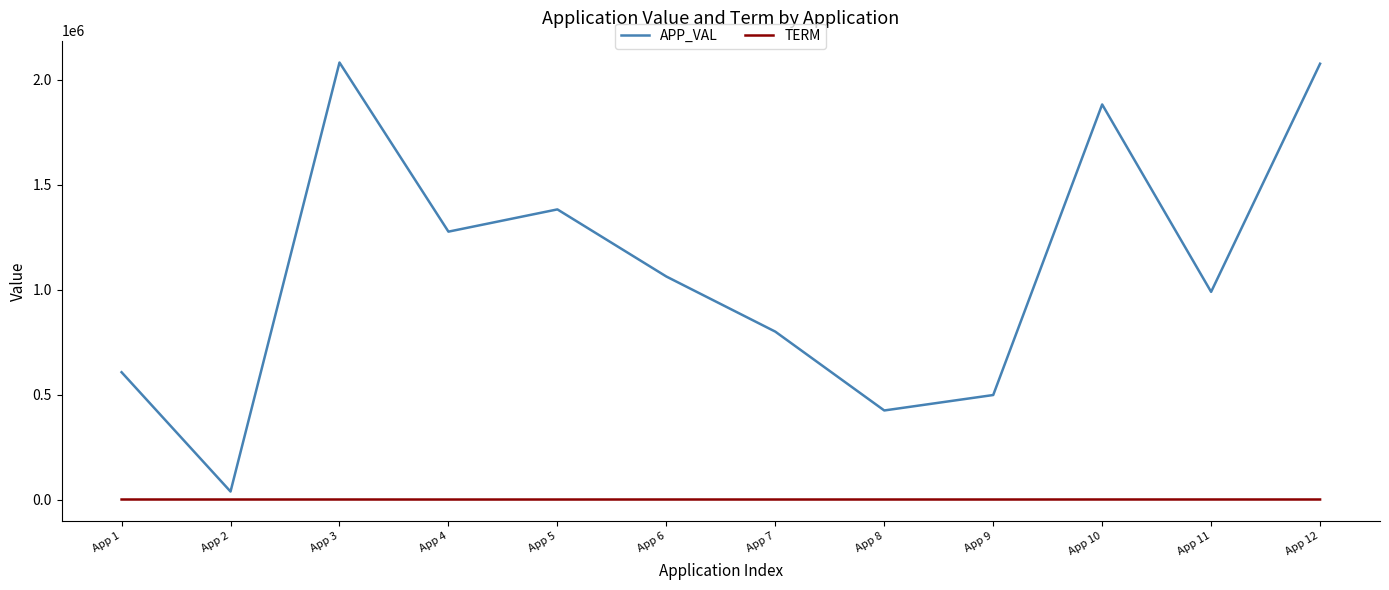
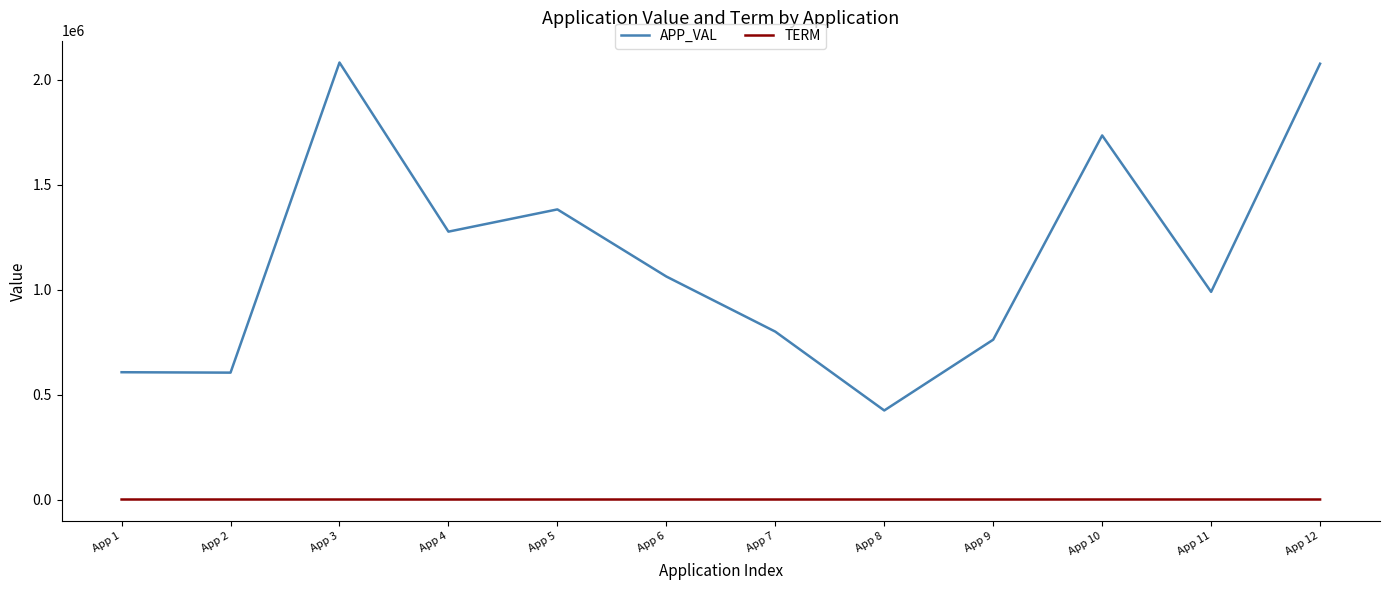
APP_VAL, App 2: 40000 -> 600000
APP_VAL, App 9: 500000 -> 760000
APP_VAL, App 10: 1880000 -> 1730000
